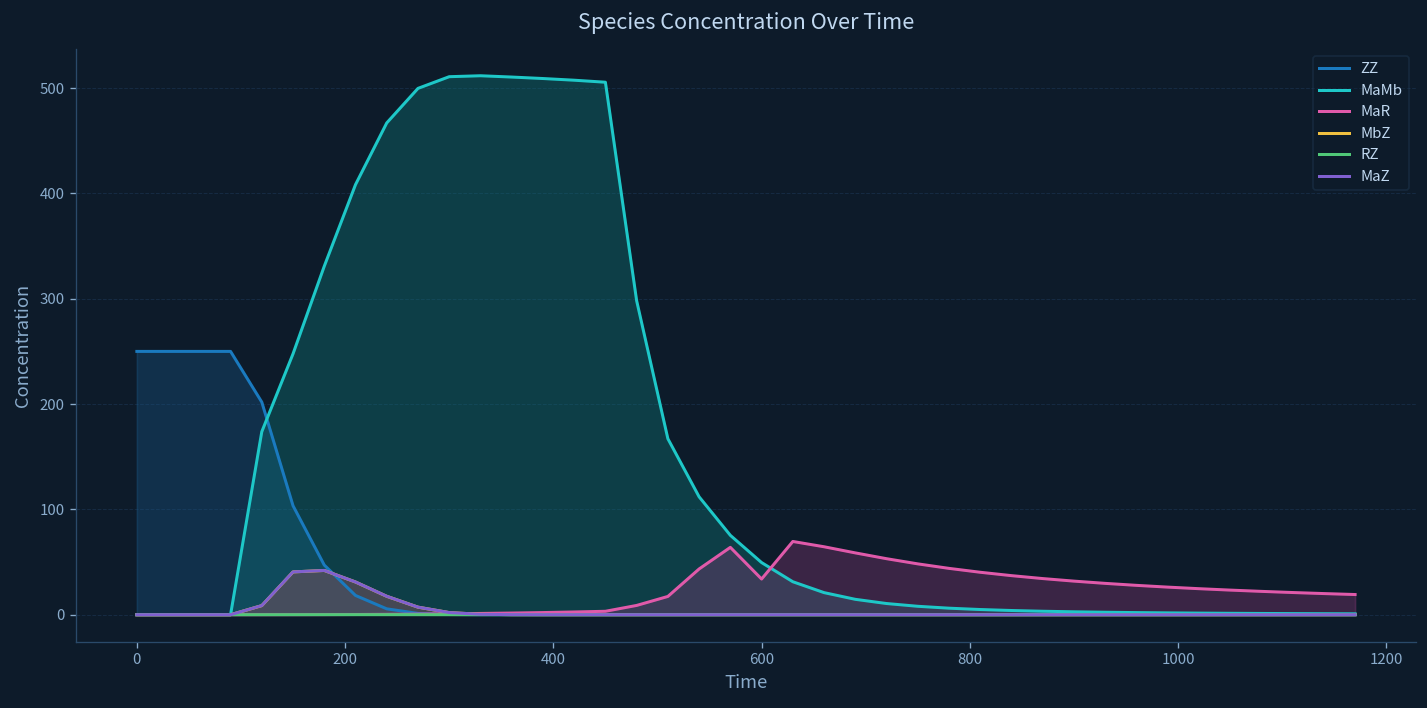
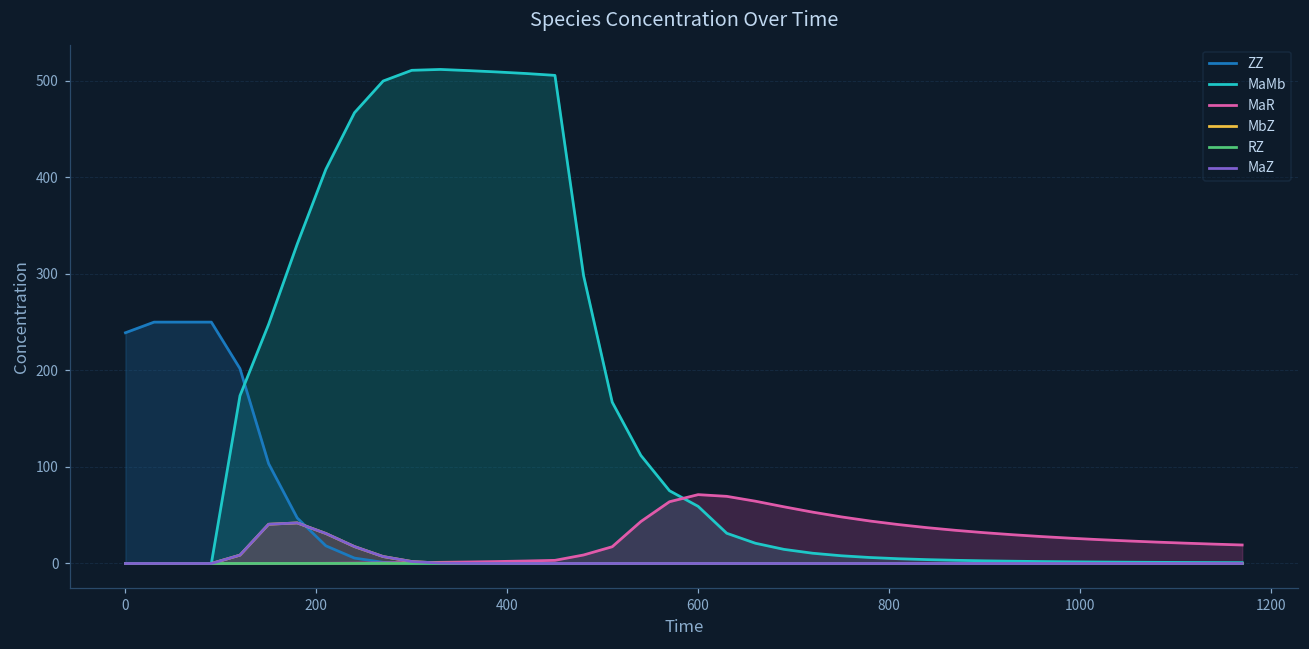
ZZ, 0: 250 -> 240
MaMb, 600: 50 -> 60
MaR, 600: 30 -> 70
